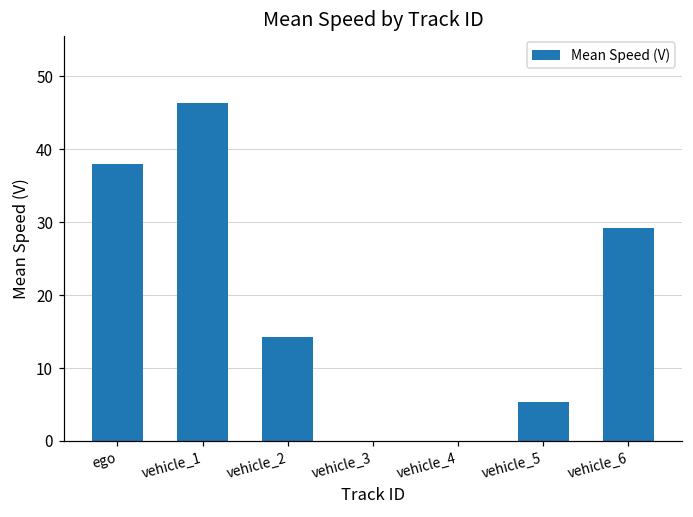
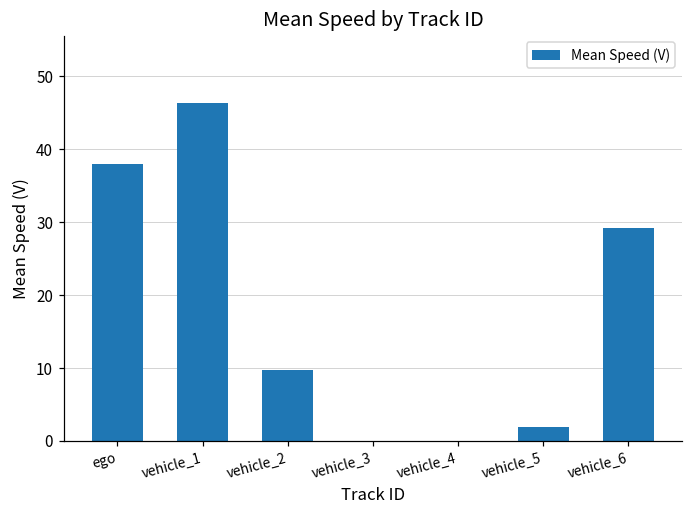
vehicle_2: 14 -> 10
vehicle_5: 5 -> 2
